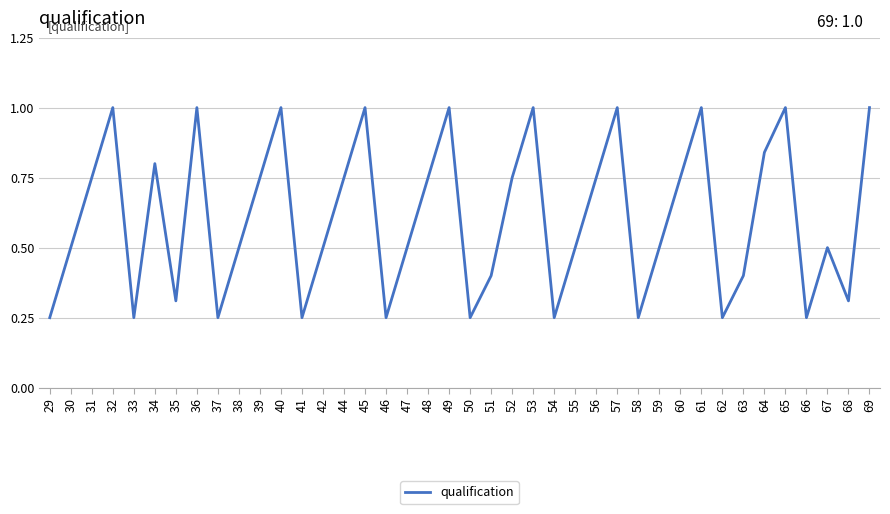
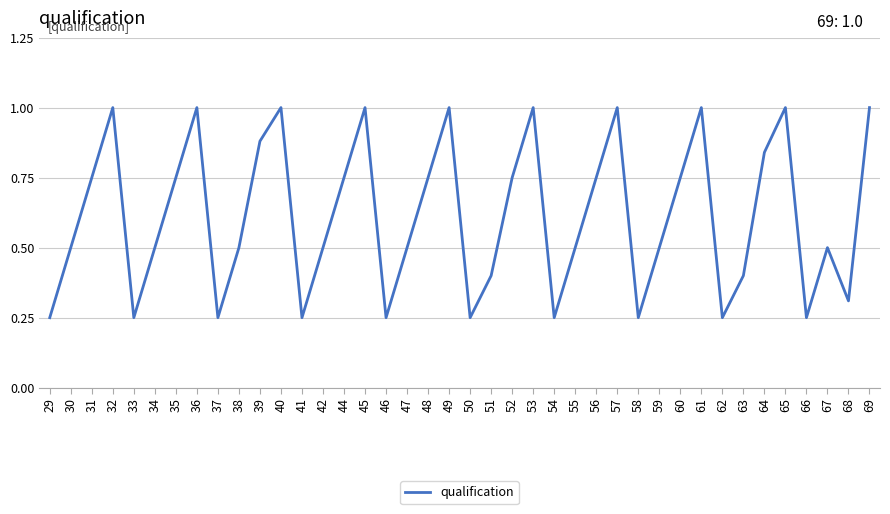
34: 0.8 -> 0.5
35: 0.31 -> 0.75
39: 0.75 -> 0.88
